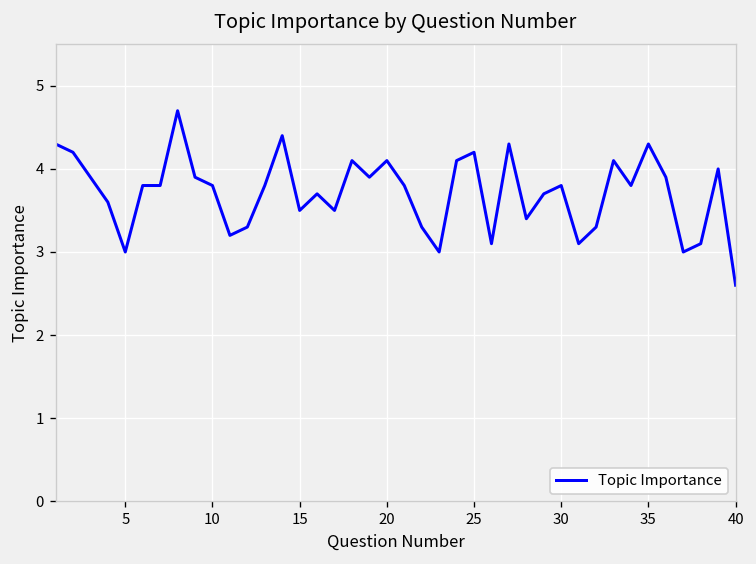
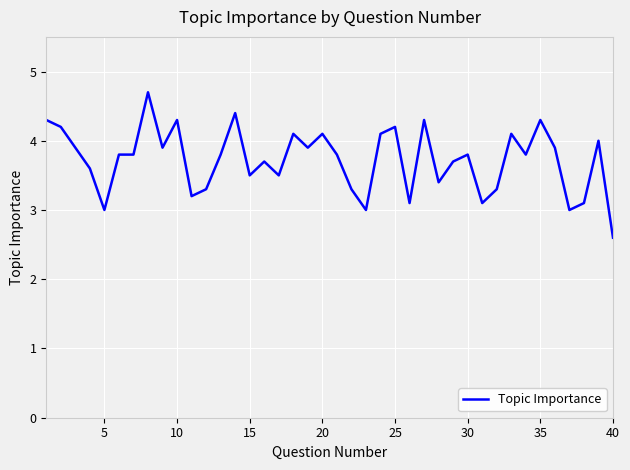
10: 3.8 -> 4.3
